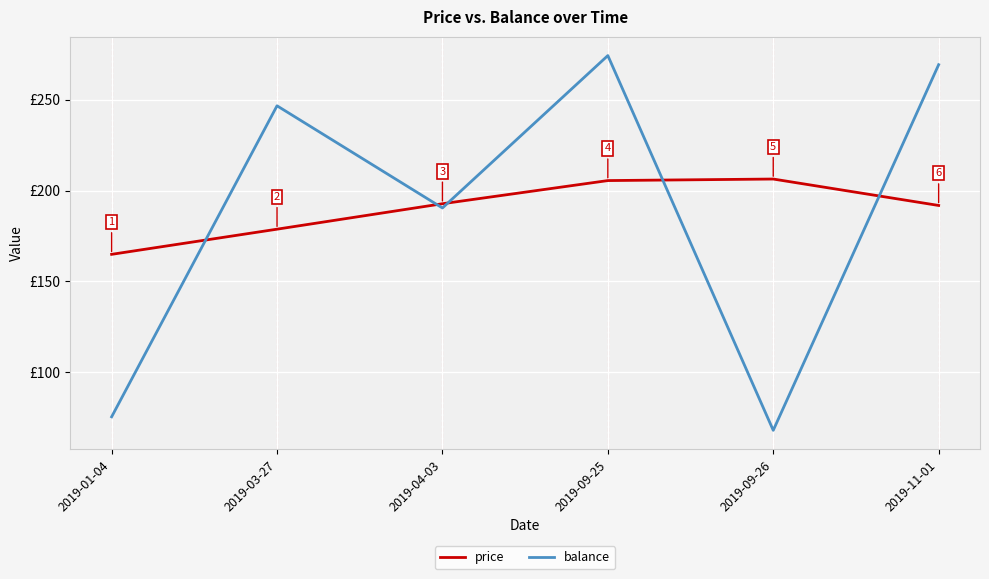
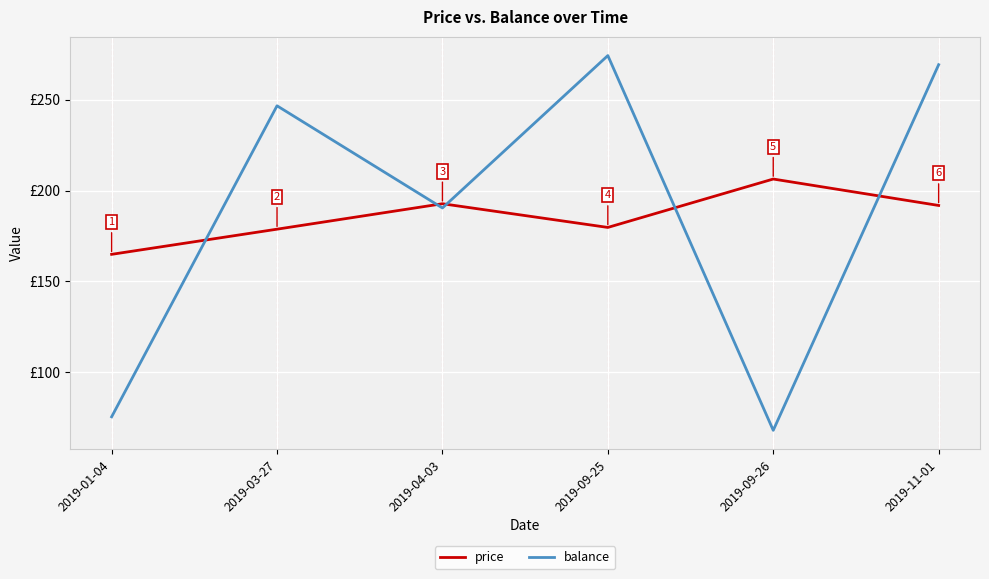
price, 2019-09-25: £206 -> £180
